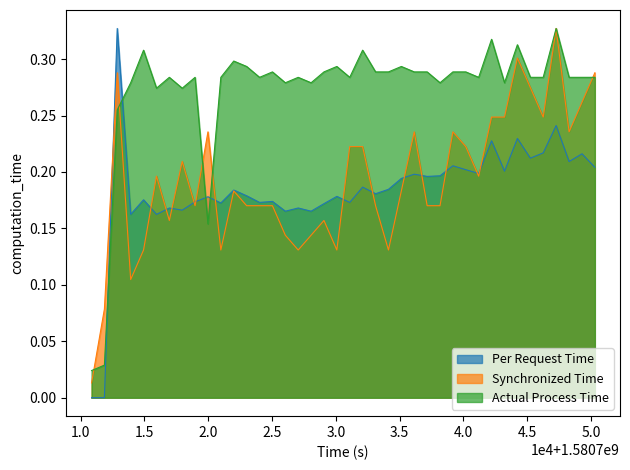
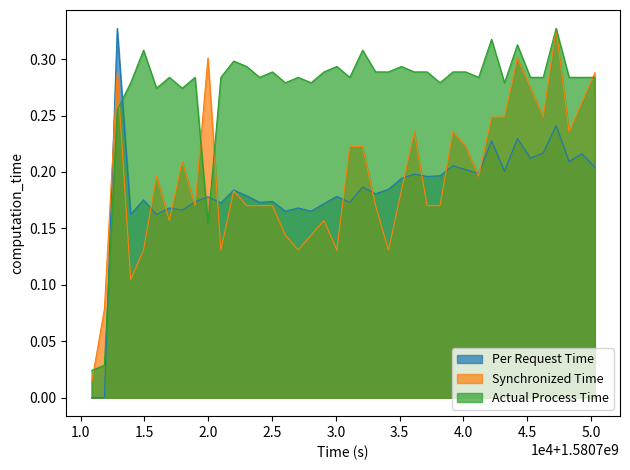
Synchronized Time, 2.0: 0.236 -> 0.301
